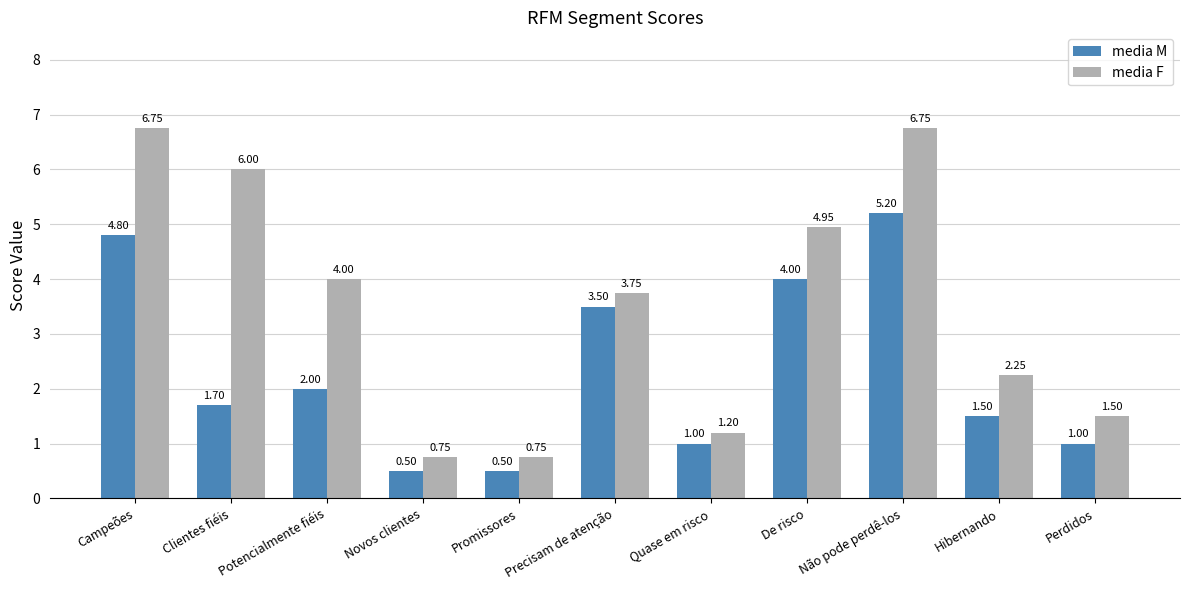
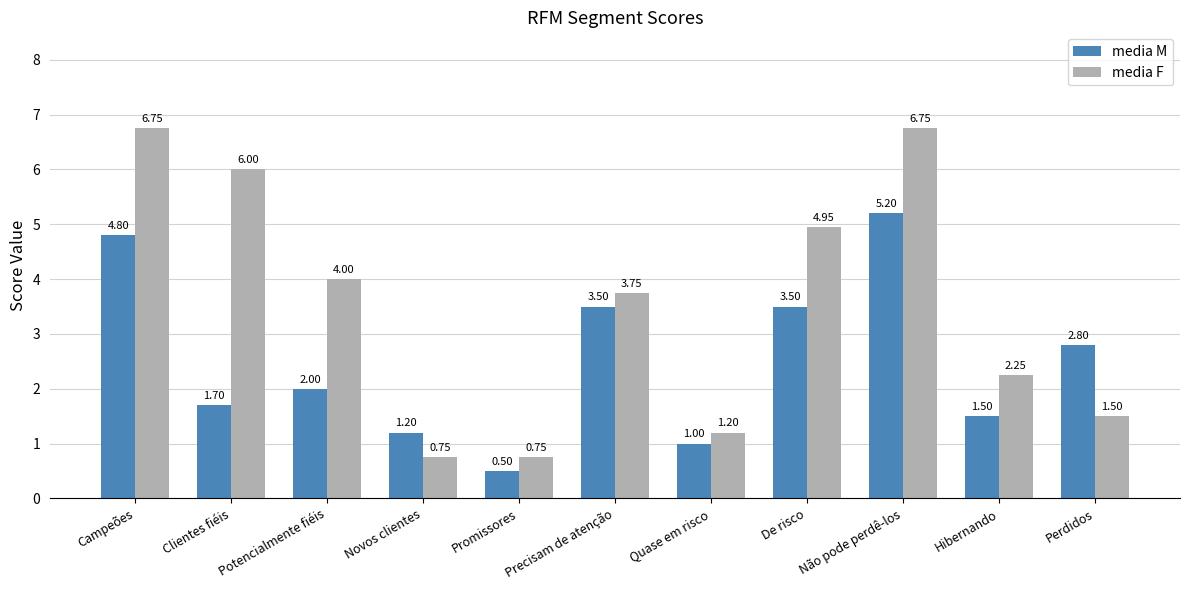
media M, Novos clientes: 0.50 -> 1.20
media M, De risco: 4.00 -> 3.50
media M, Perdidos: 1.00 -> 2.80
